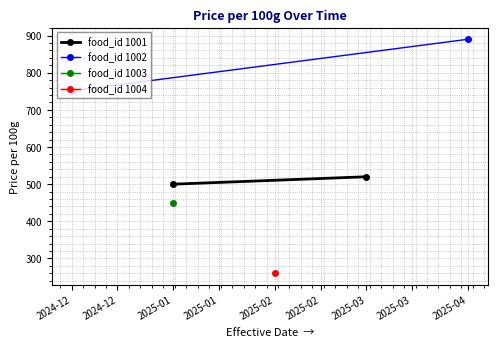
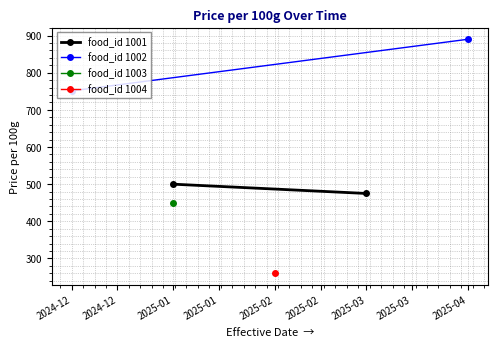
food_id 1001, 2025-03: 520 -> 480
